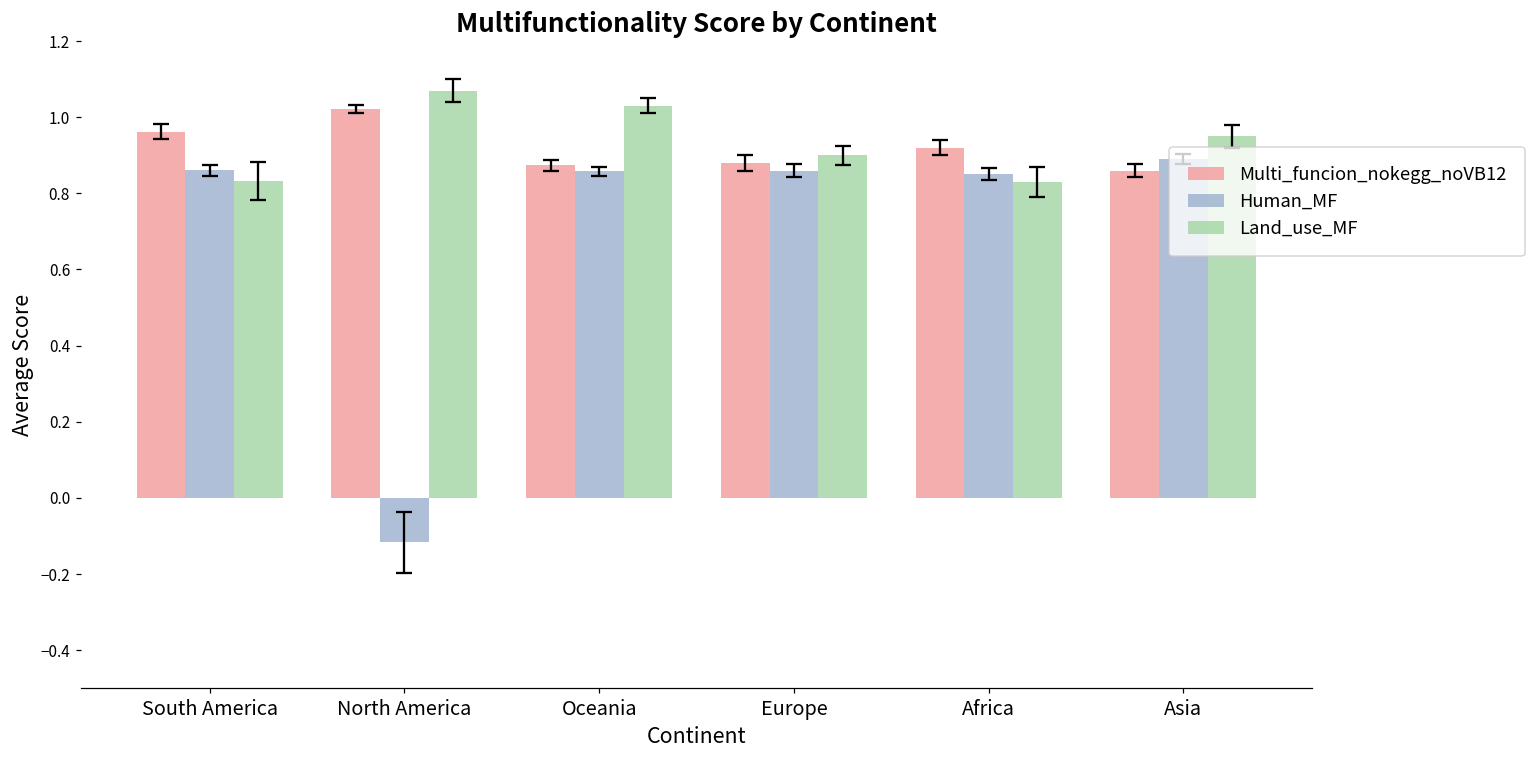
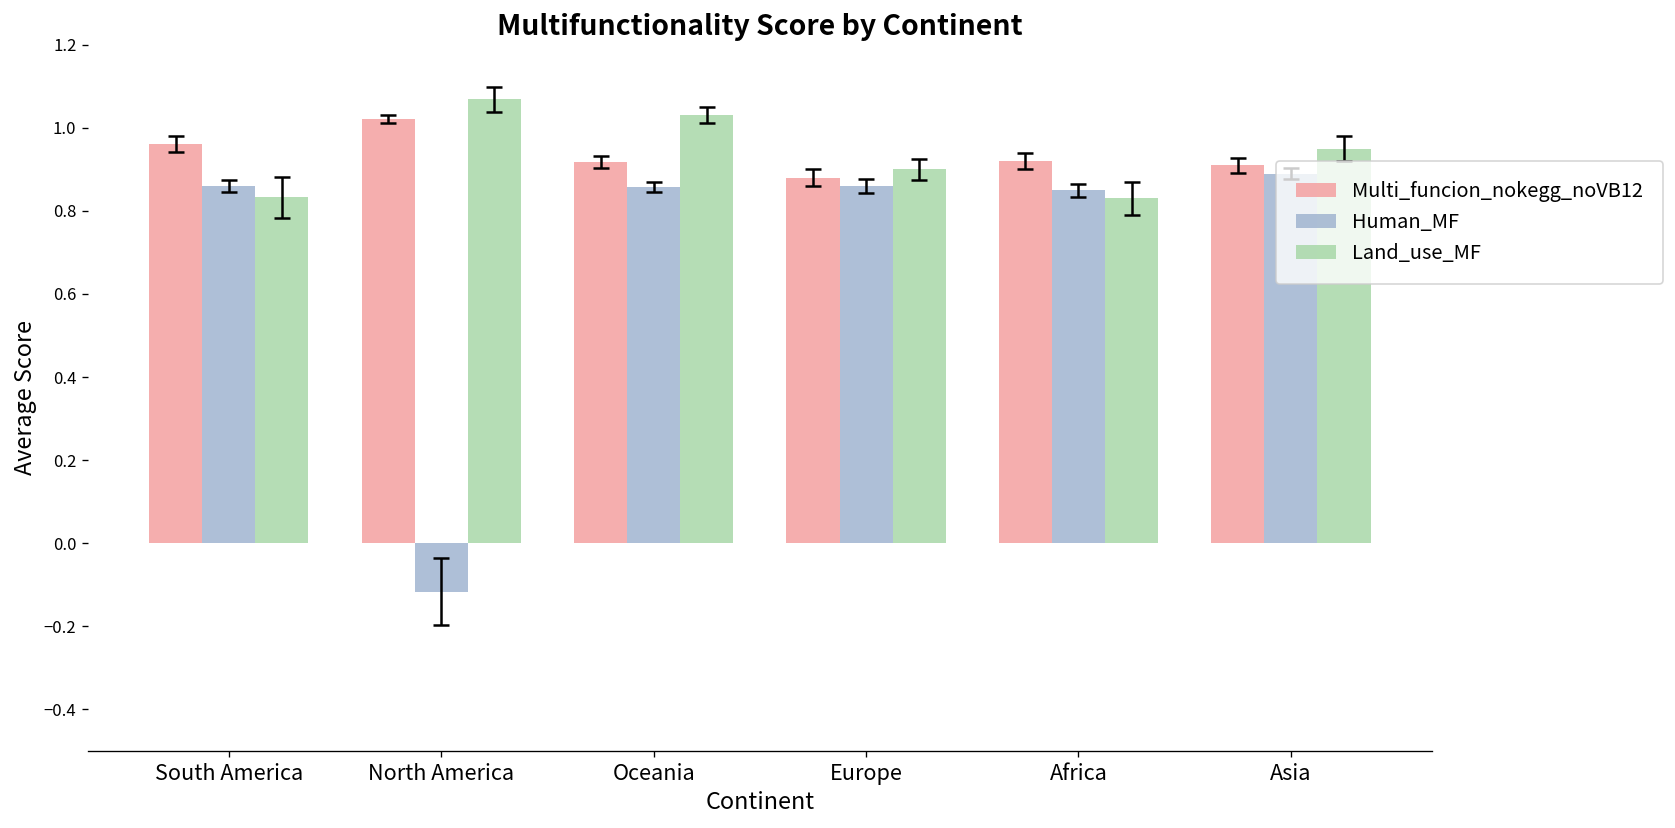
Multi_funcion_nokegg_noVB12, Oceania: 0.87 -> 0.92
Multi_funcion_nokegg_noVB12, Asia: 0.86 -> 0.91
